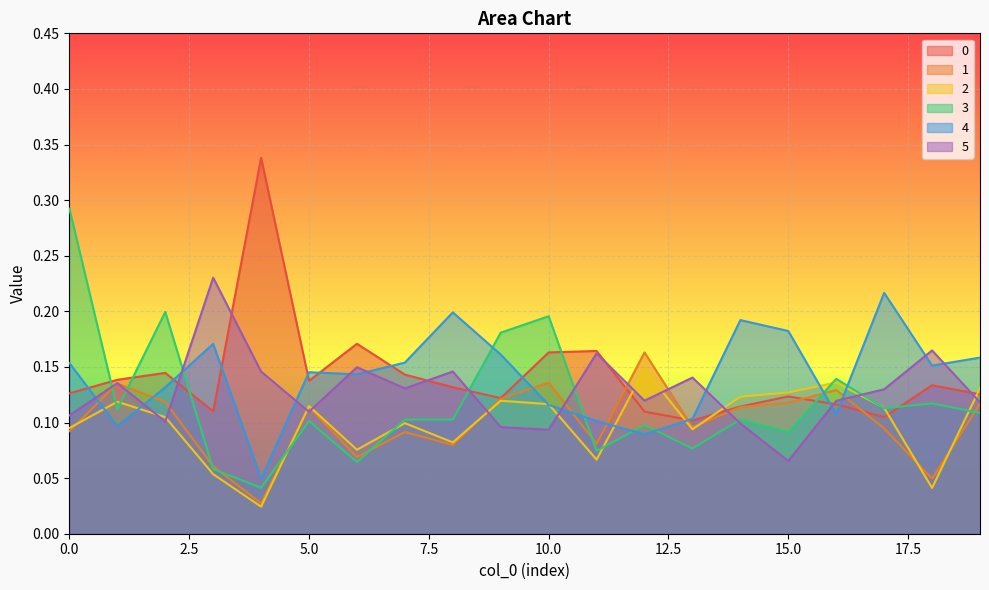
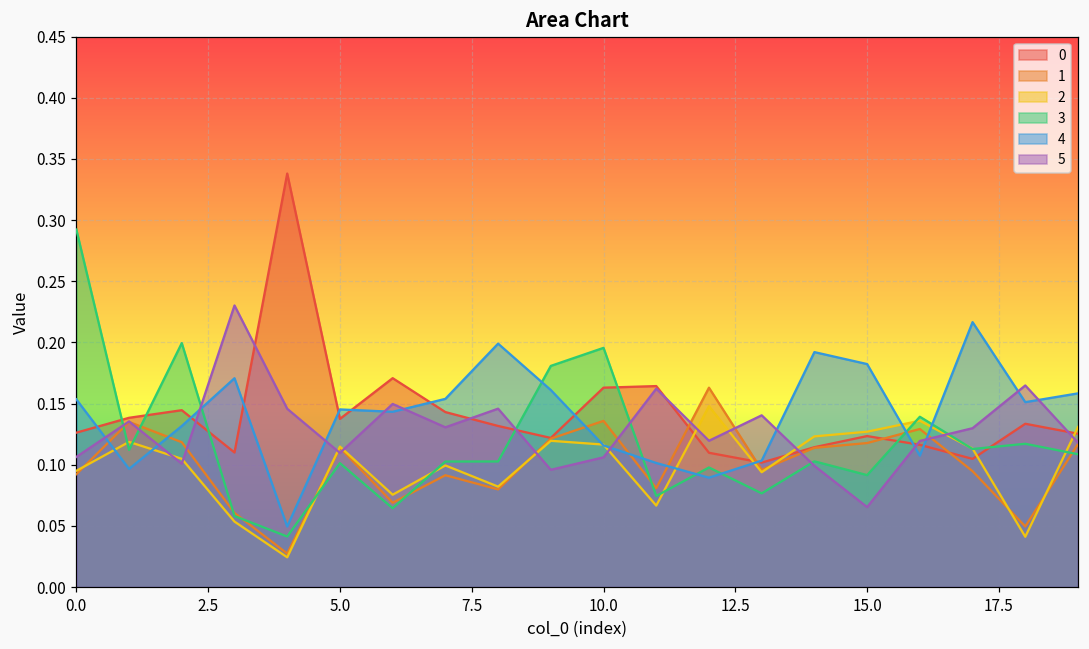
5, 10.0: 0.094 -> 0.106
